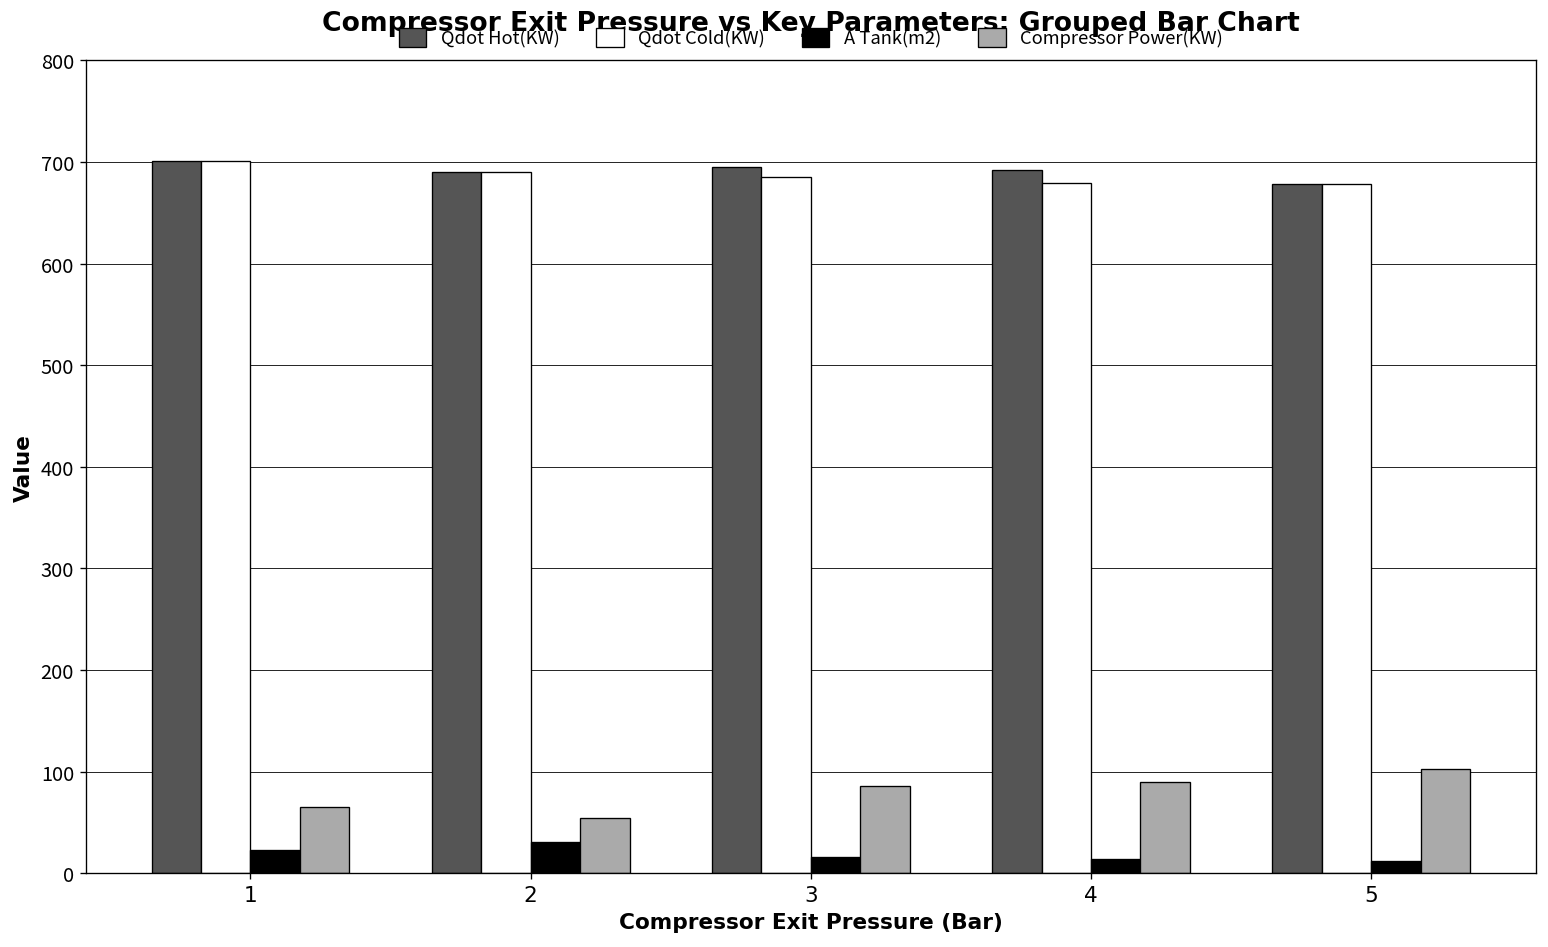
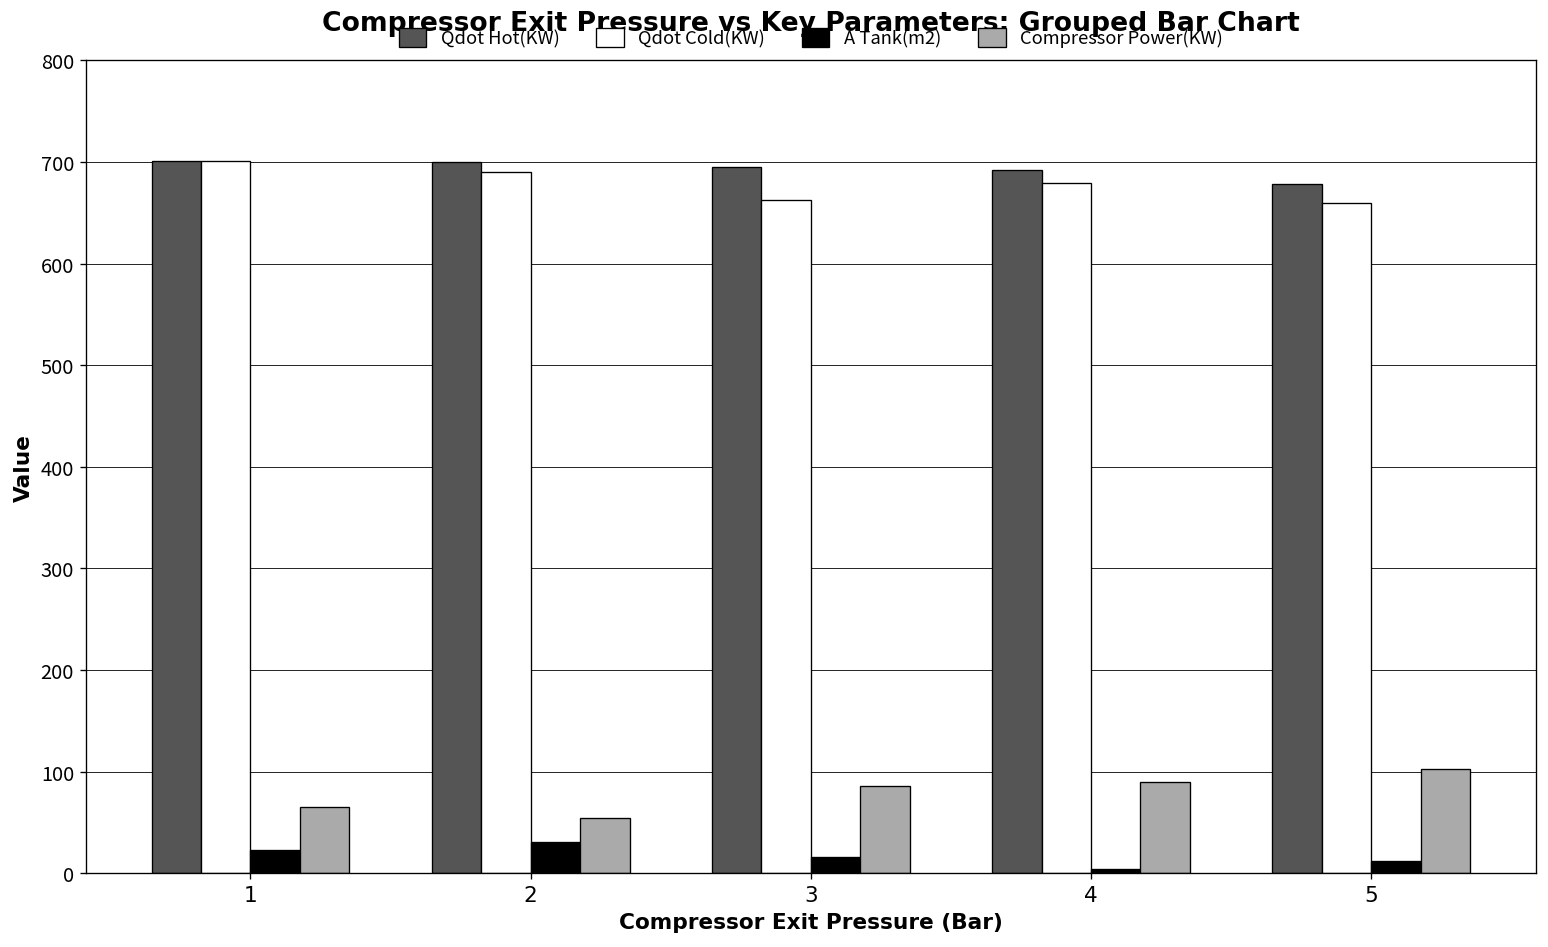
Qdot Hot(KW), 2: 690 -> 700
Qdot Cold(KW), 3: 680 -> 660
A Tank(m2), 4: 10 -> 0
Qdot Cold(KW), 5: 680 -> 660
